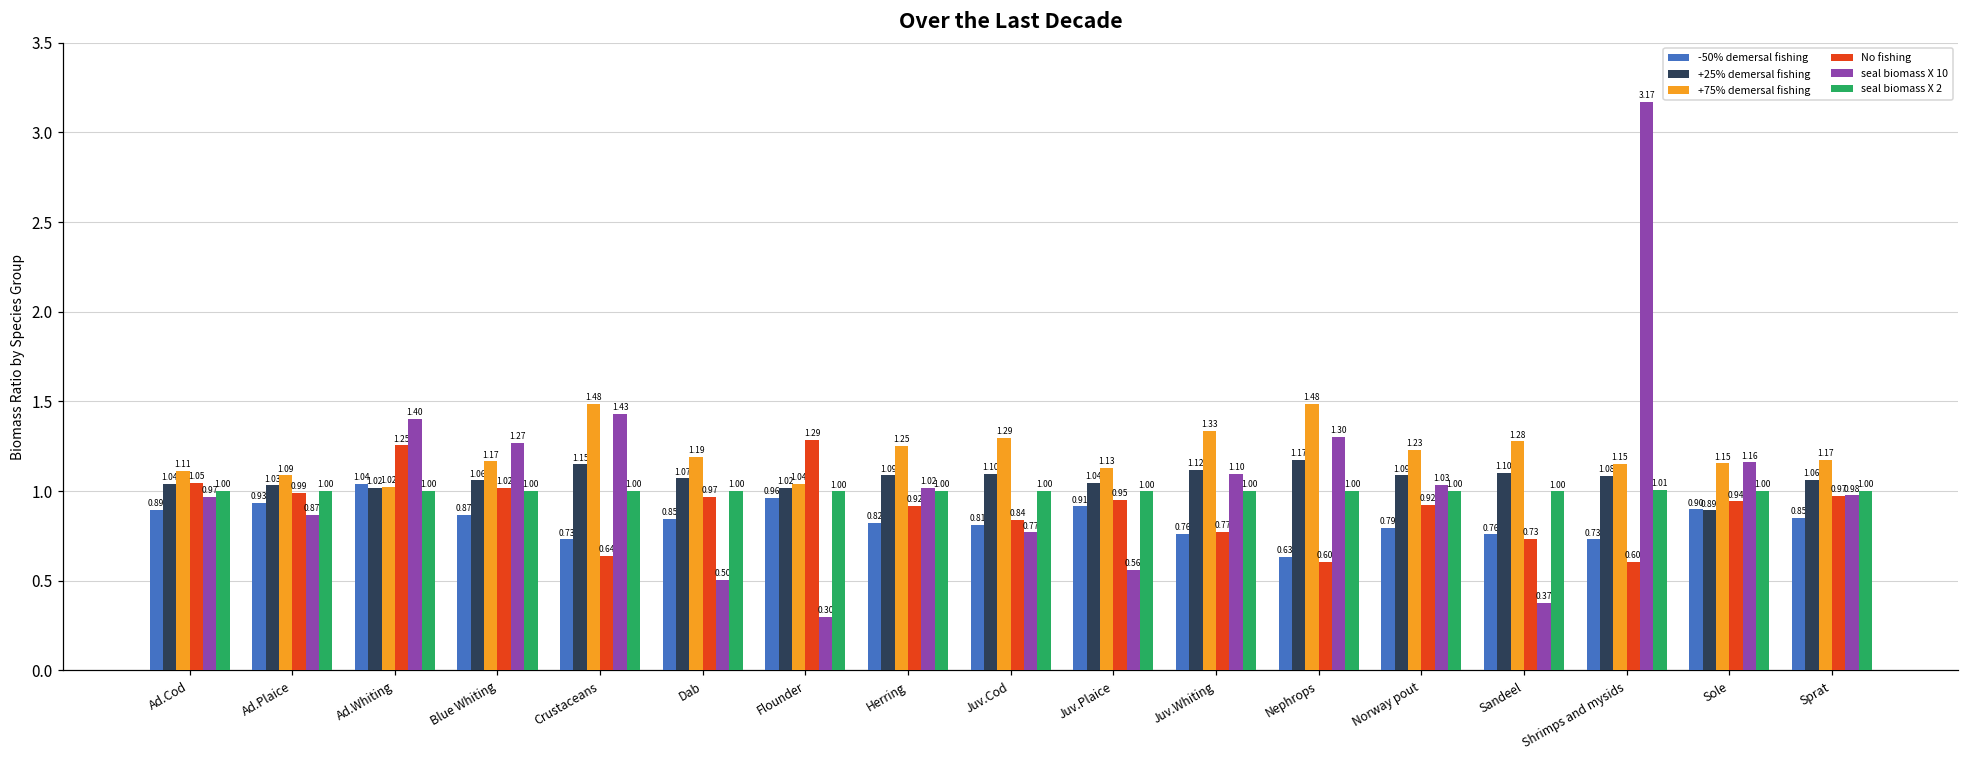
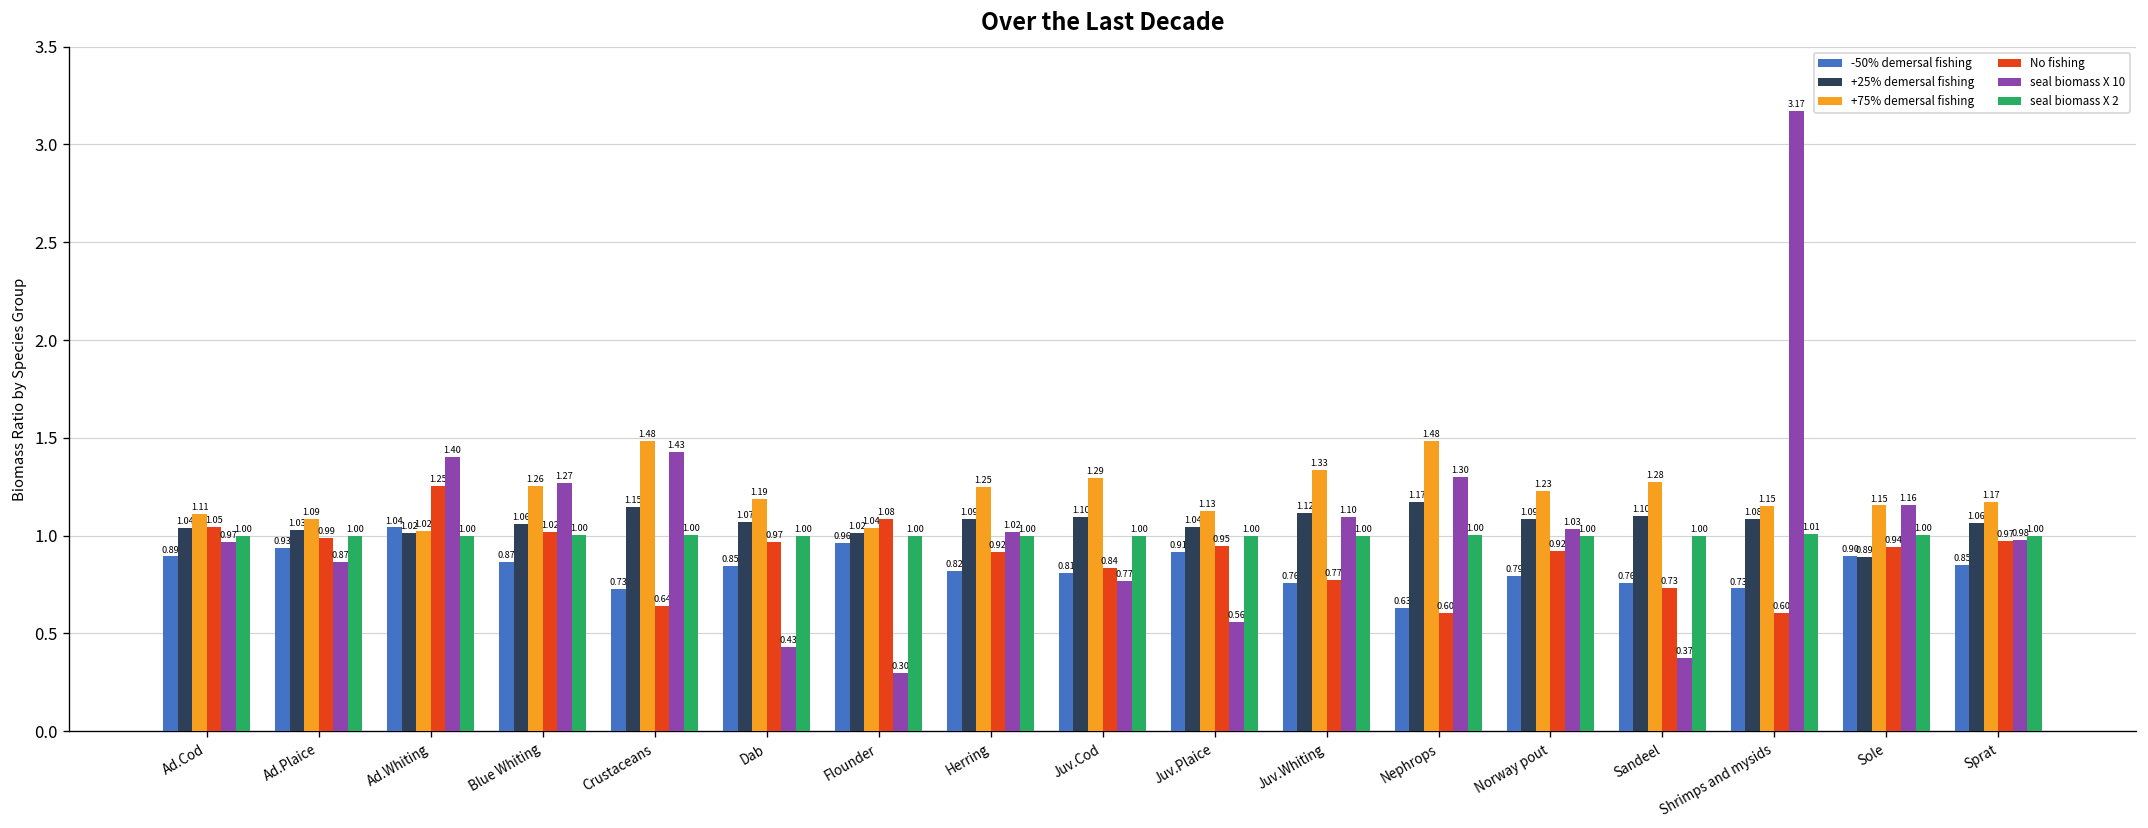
+75% demersal fishing, Blue Whiting: 1.17 -> 1.26
seal biomass X 10, Dab: 0.50 -> 0.43
No fishing, Flounder: 1.29 -> 1.08
